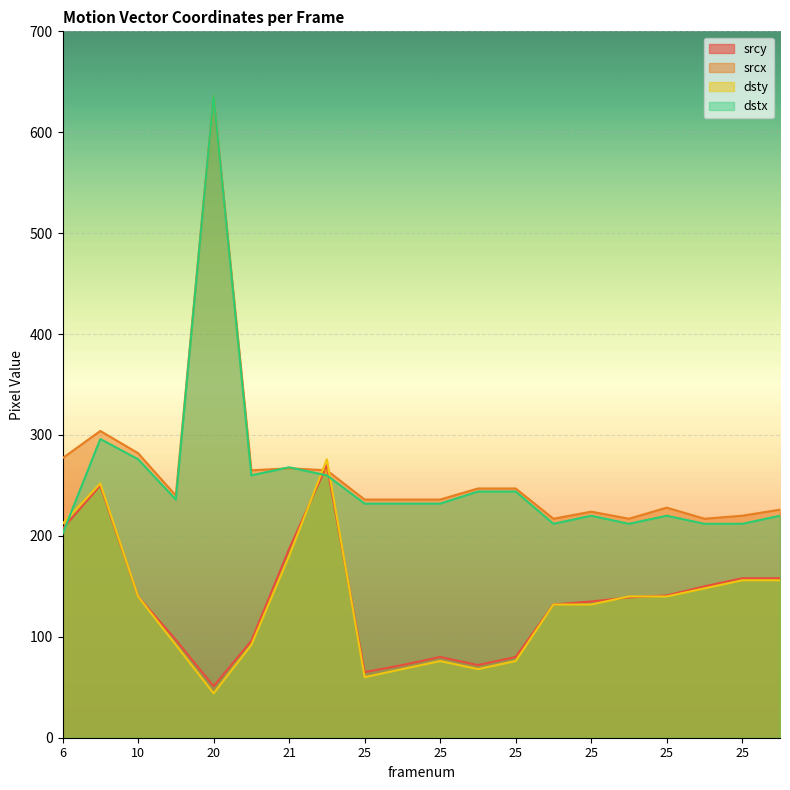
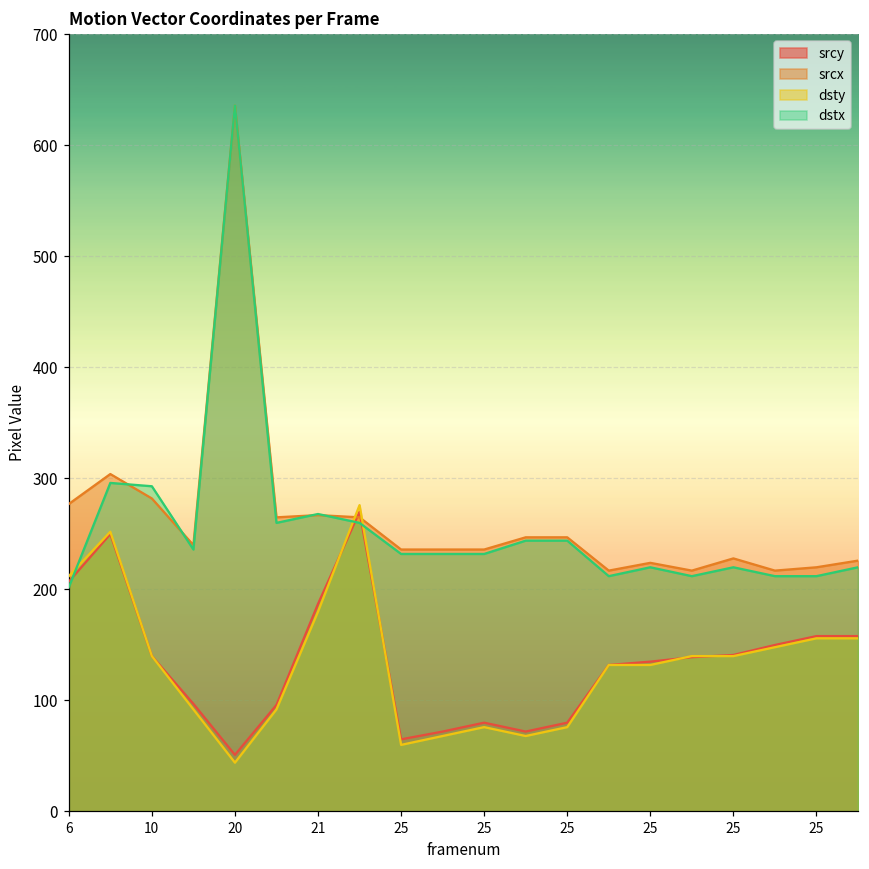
dstx, 10: 276 -> 293
